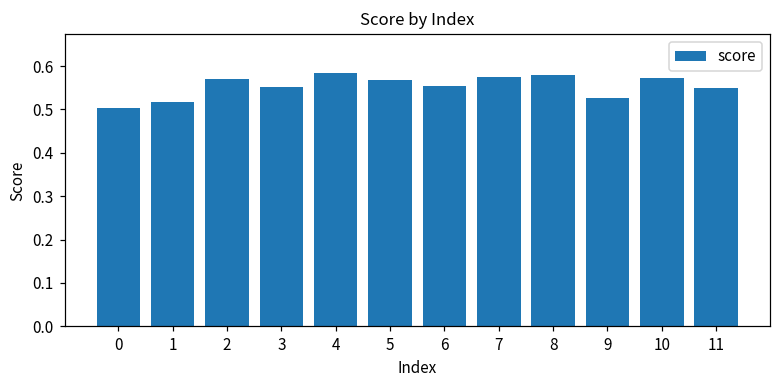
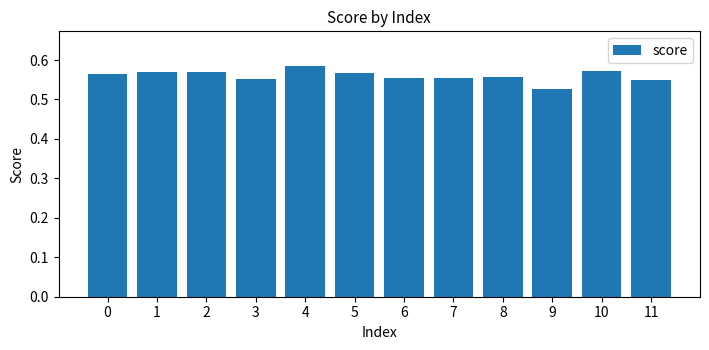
0: 0.50 -> 0.57
1: 0.52 -> 0.57
7: 0.58 -> 0.56
8: 0.58 -> 0.56
